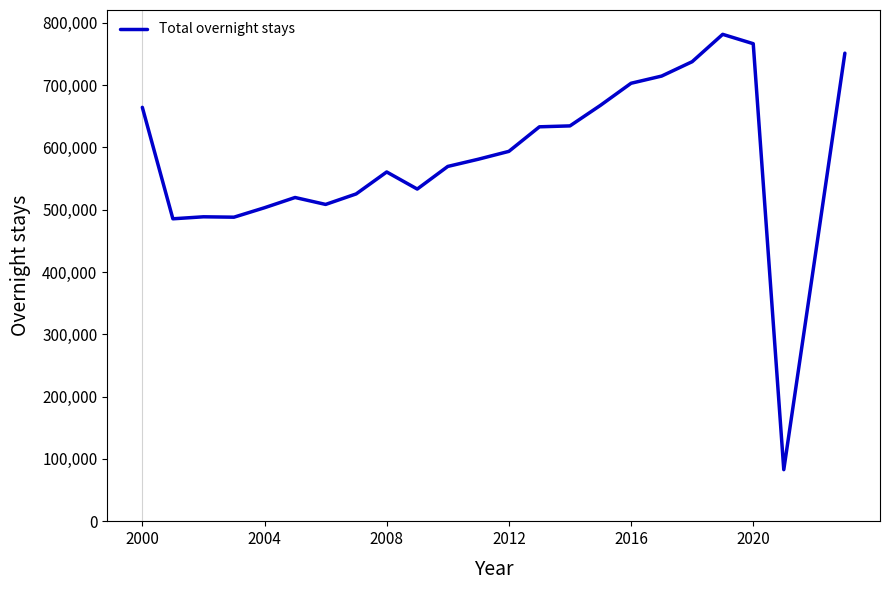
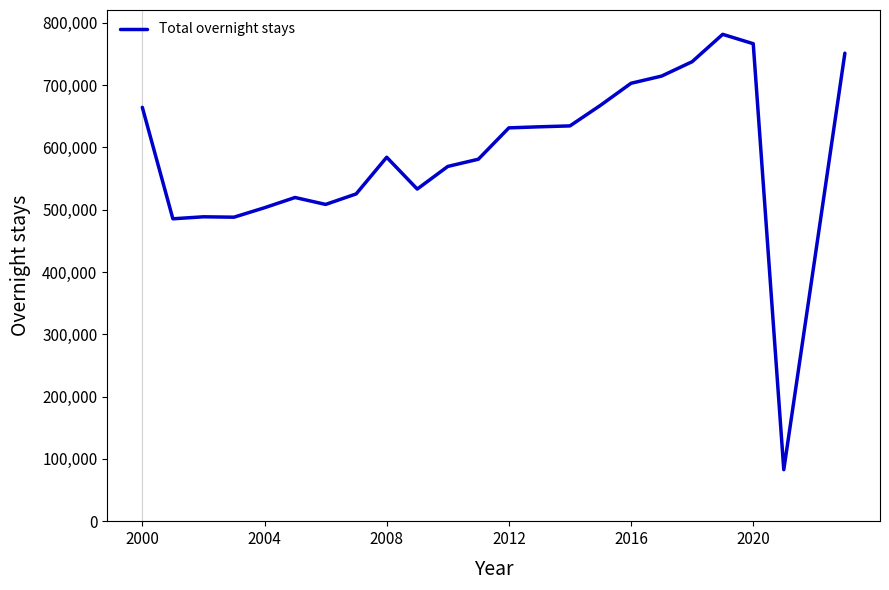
2008: 560,000 -> 580,000
2012: 590,000 -> 630,000
